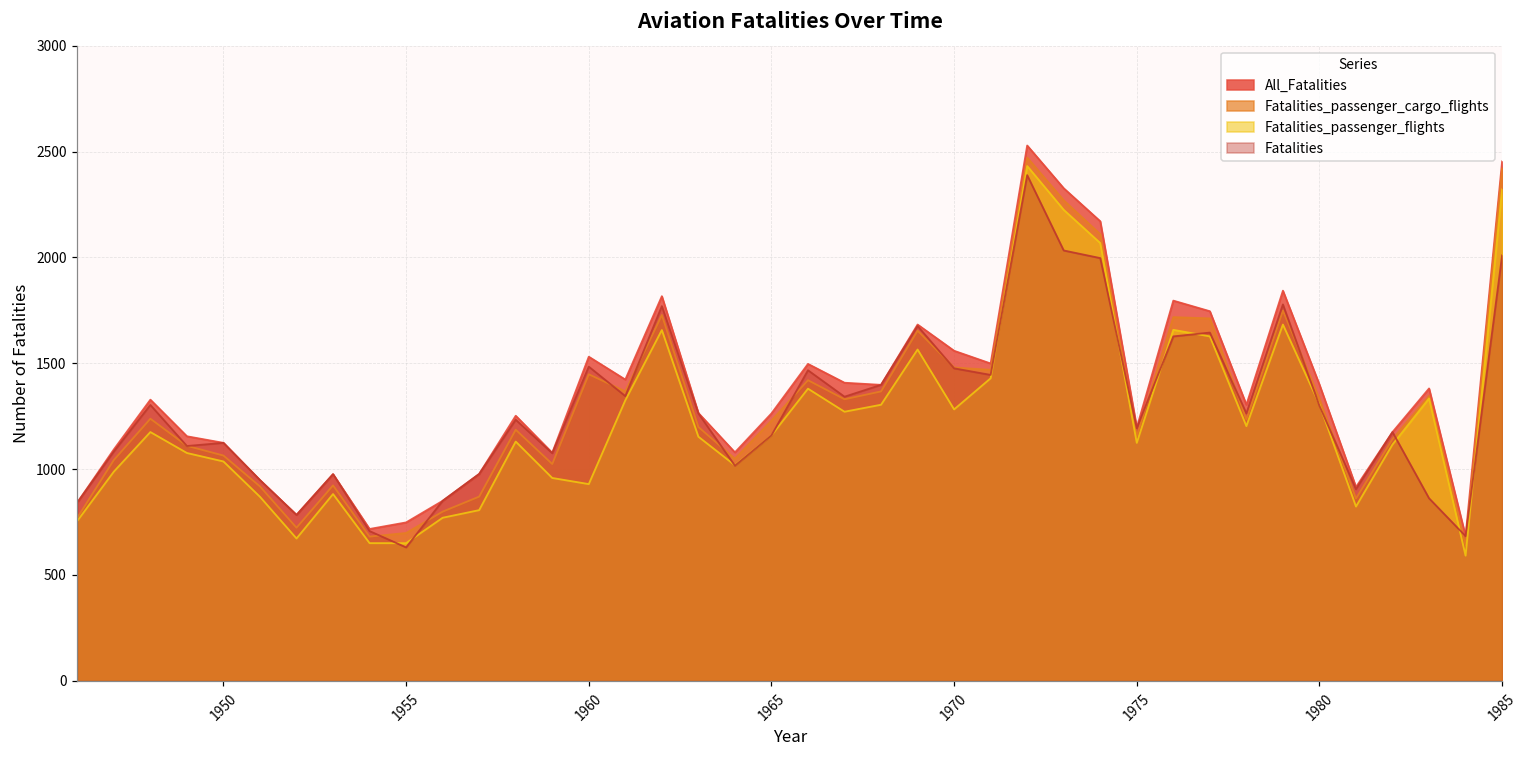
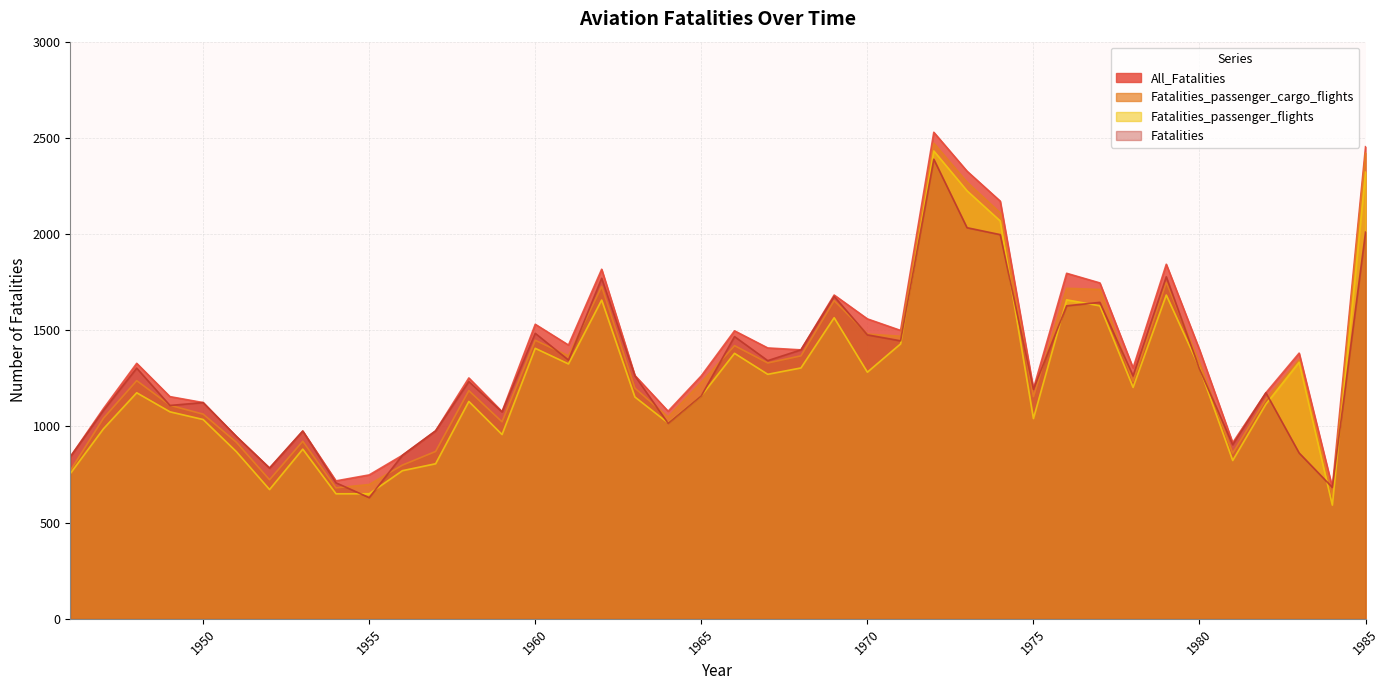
Fatalities_passenger_flights, 1960: 930 -> 1410
Fatalities_passenger_flights, 1975: 1120 -> 1040
